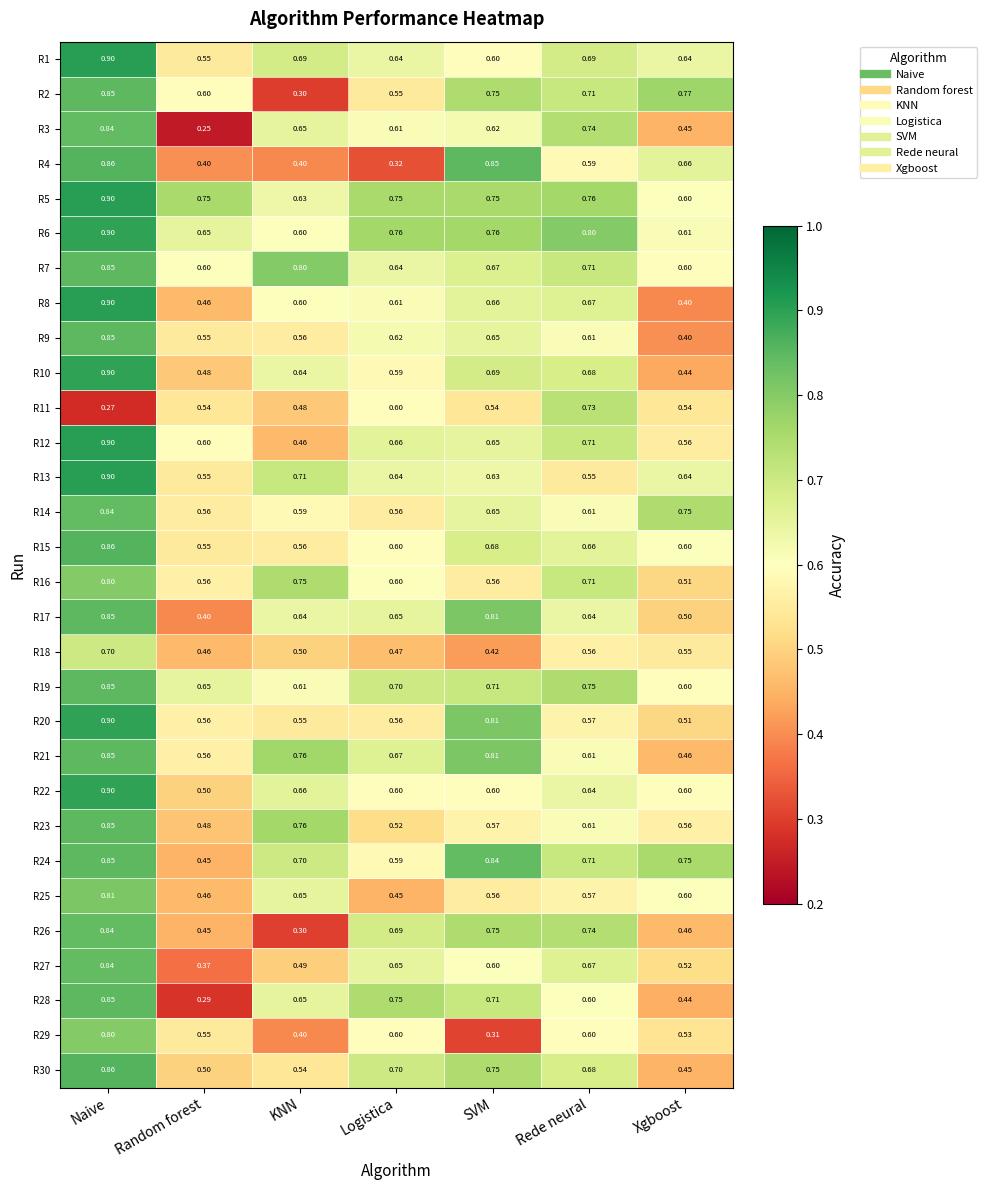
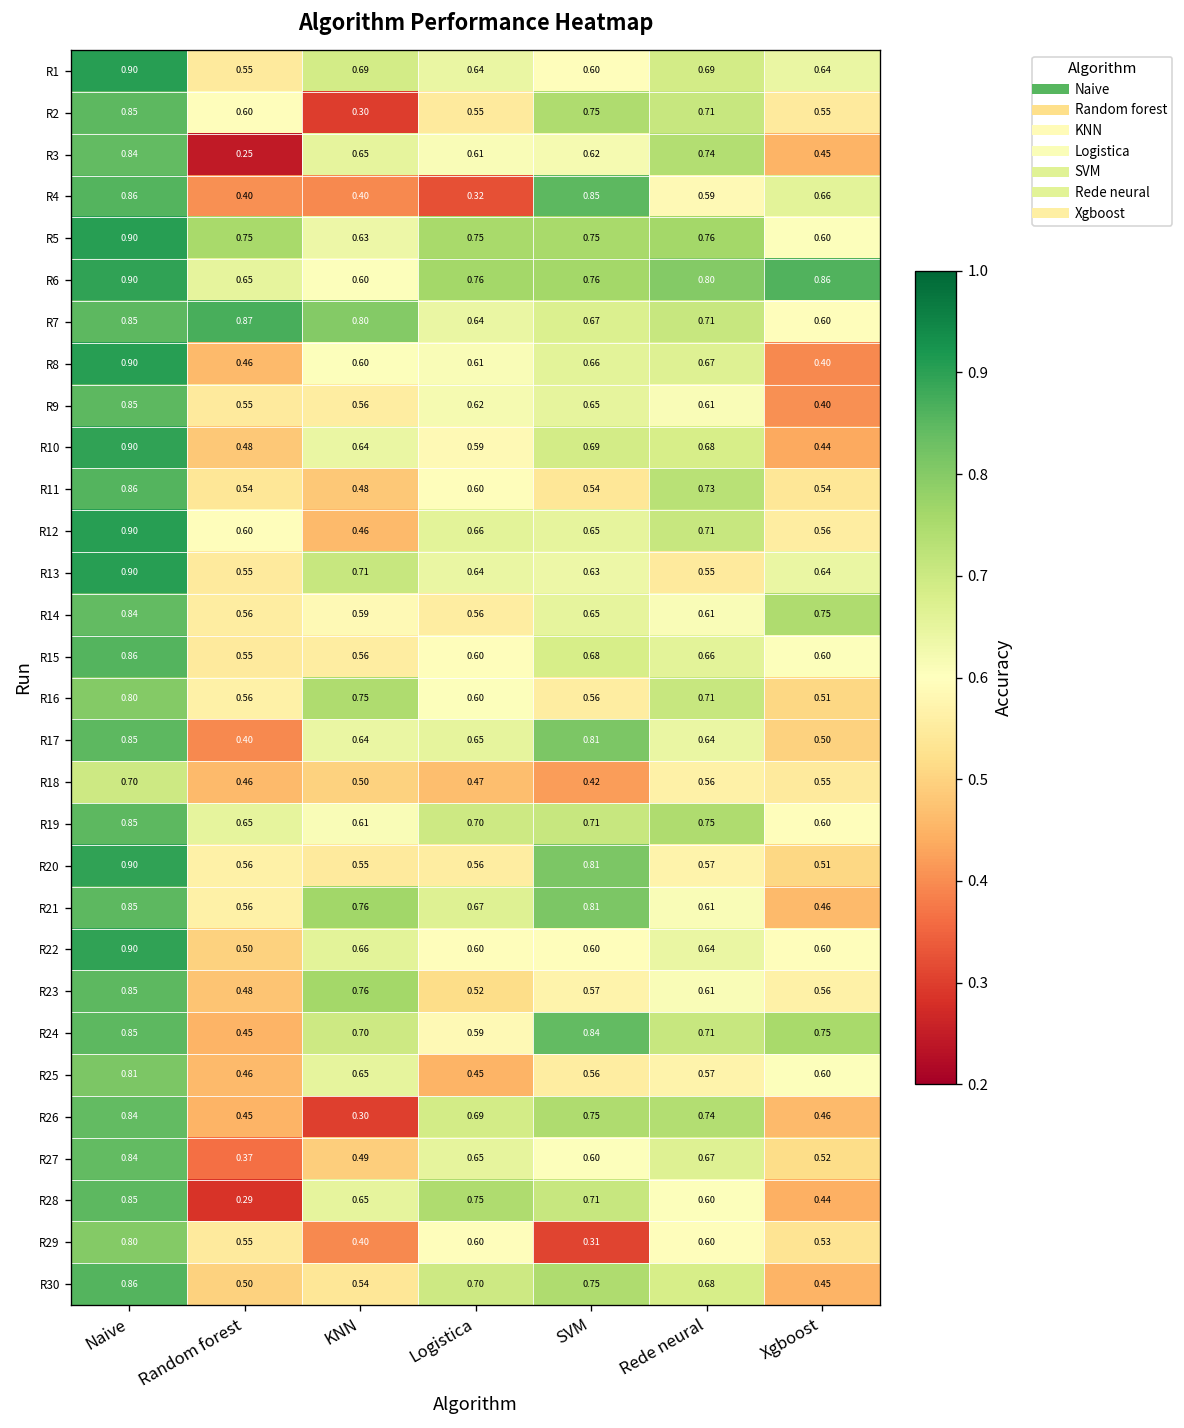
R2, Xgboost: 0.77 -> 0.55
R6, Xgboost: 0.61 -> 0.86
R7, Random forest: 0.60 -> 0.87
R11, Naive: 0.27 -> 0.86
